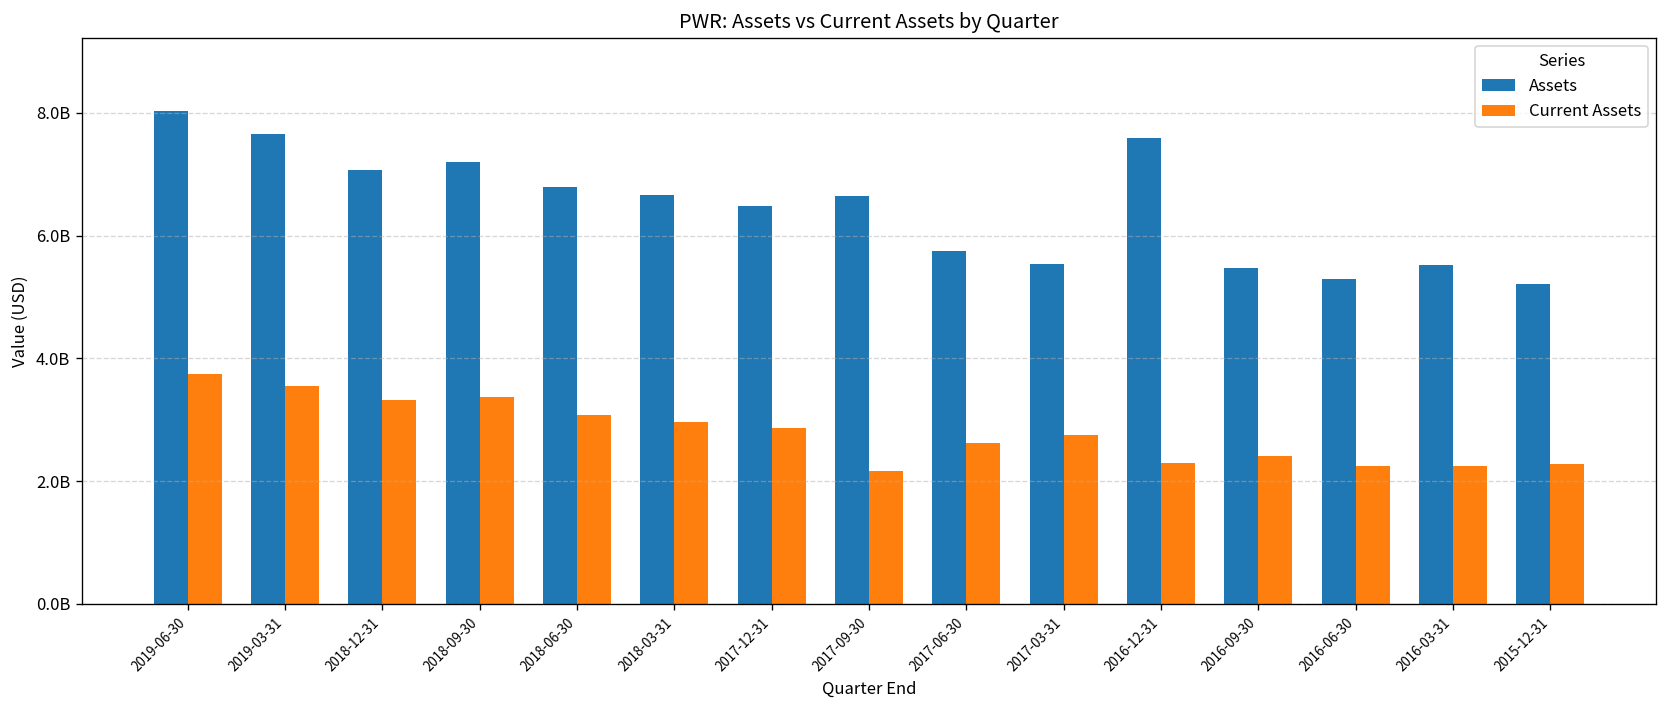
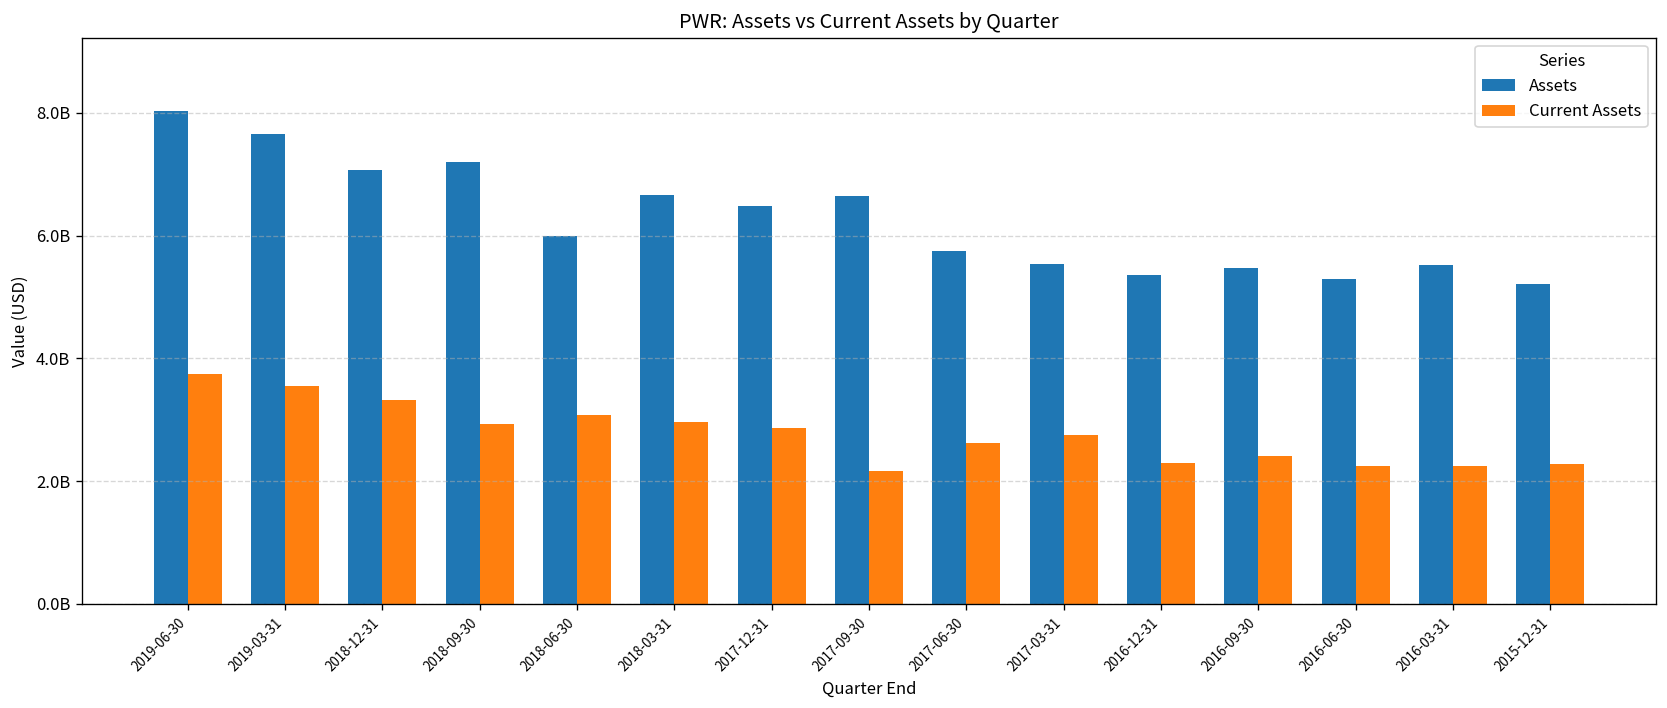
Current Assets, 2018-09-30: 3400000000 -> 2900000000
Assets, 2018-06-30: 6800000000 -> 6000000000
Assets, 2016-12-31: 7600000000 -> 5400000000
